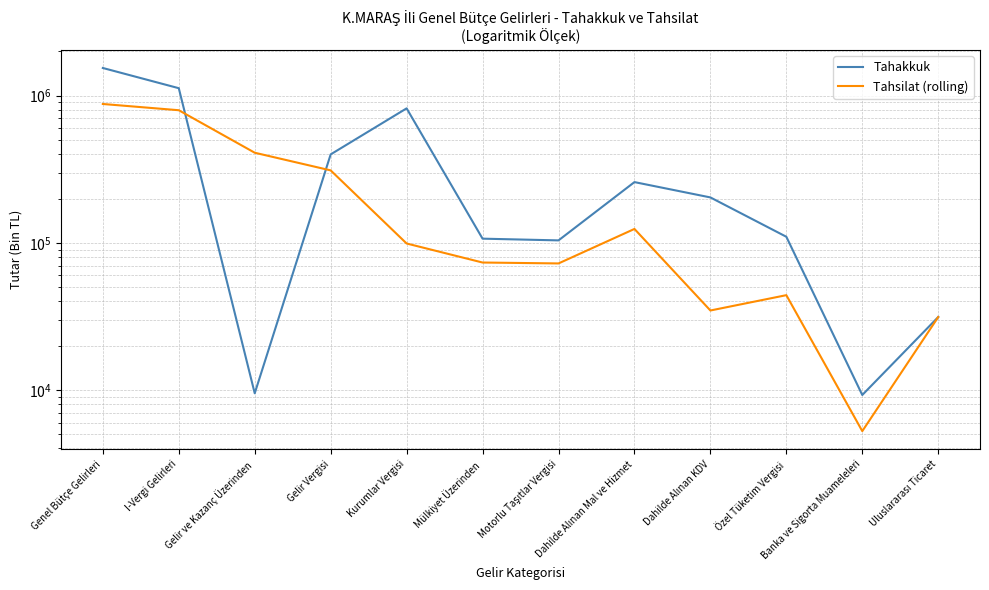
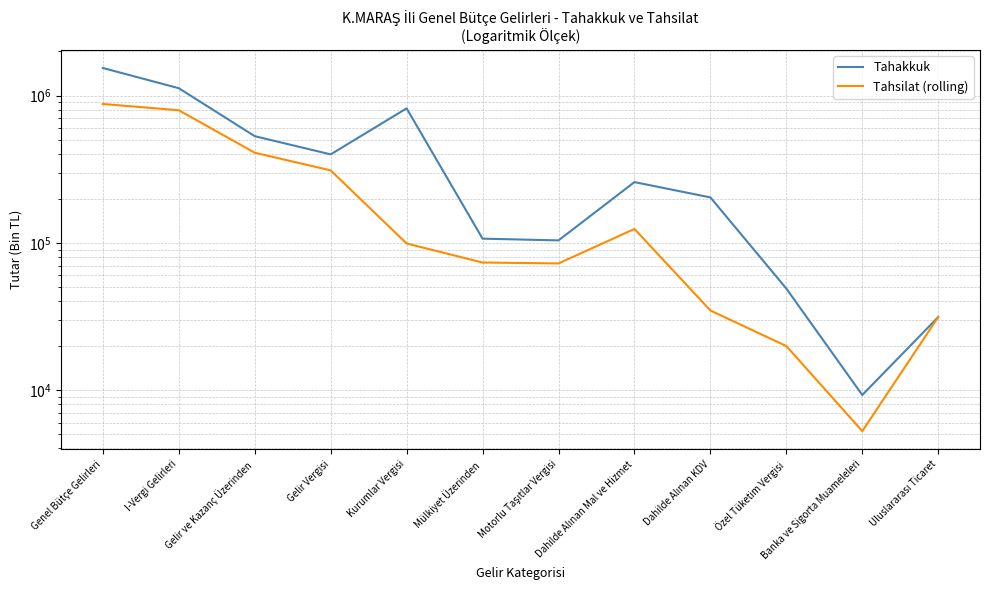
Tahakkuk, Gelir ve Kazanç Üzerinden: 9000 -> 530000
Tahakkuk, Özel Tüketim Vergisi: 110000 -> 49000
Tahsilat (rolling), Özel Tüketim Vergisi: 44000 -> 20000
